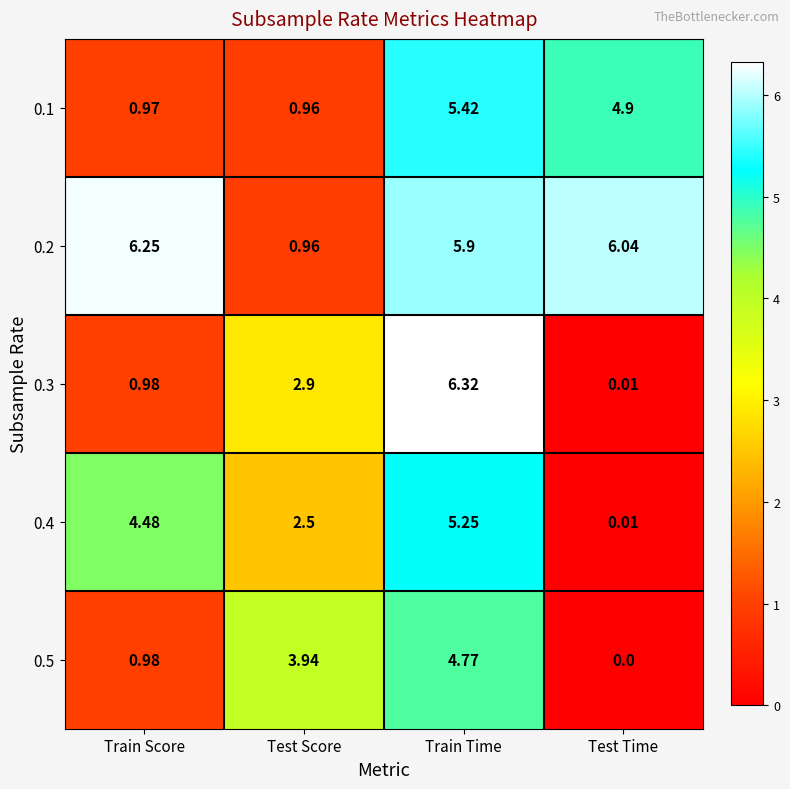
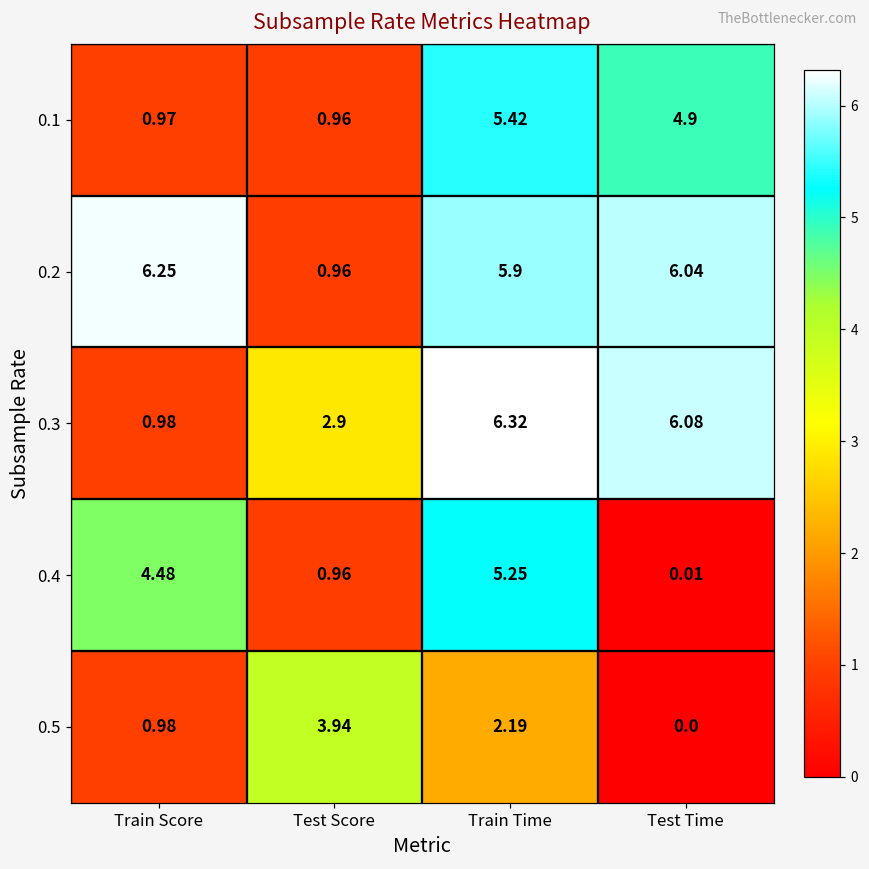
0.3, Test Time: 0.01 -> 6.08
0.4, Test Score: 2.5 -> 0.96
0.5, Train Time: 4.77 -> 2.19
